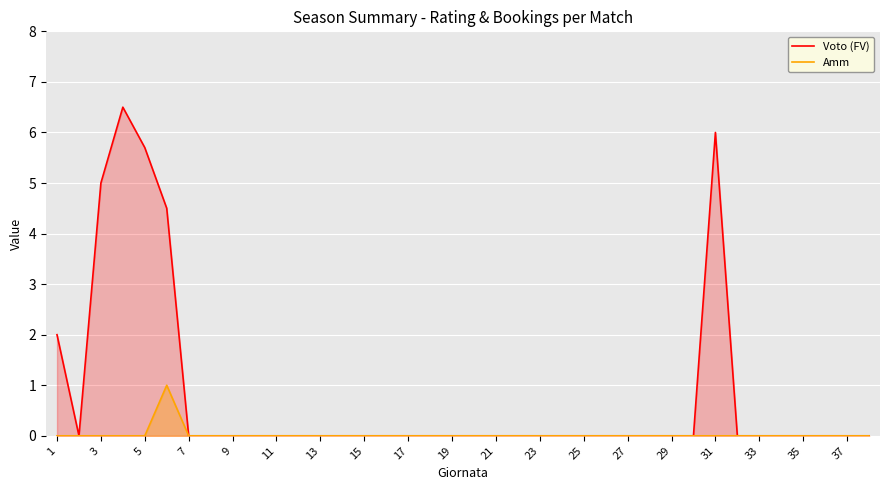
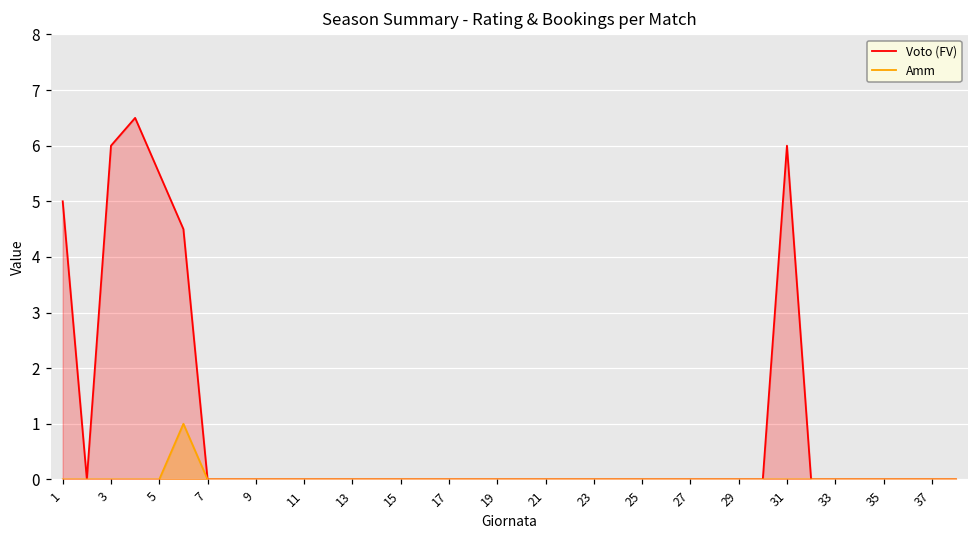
Voto (FV), 1: 2 -> 5
Voto (FV), 3: 5 -> 6
Voto (FV), 5: 5.7 -> 5.5
